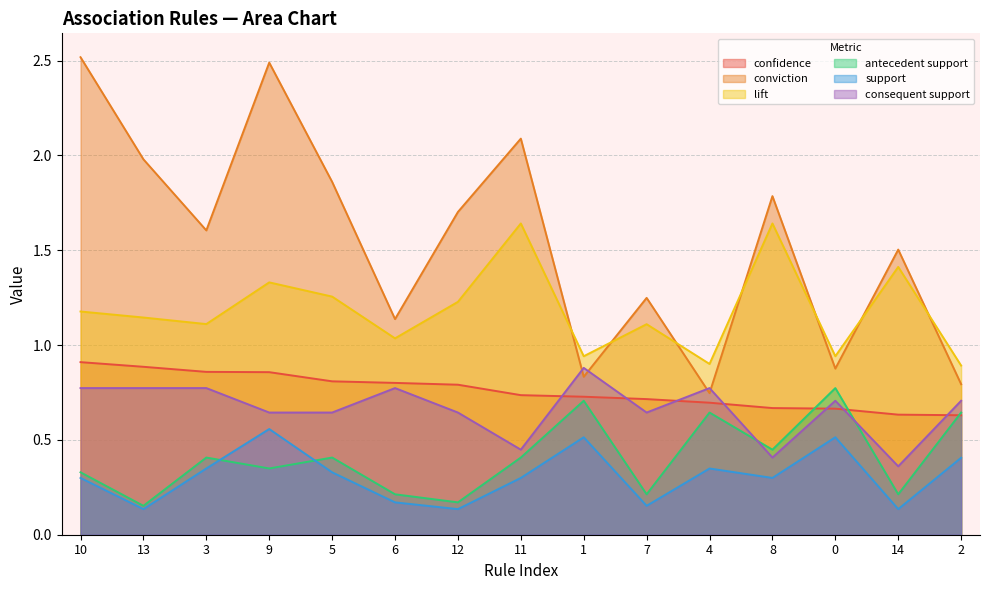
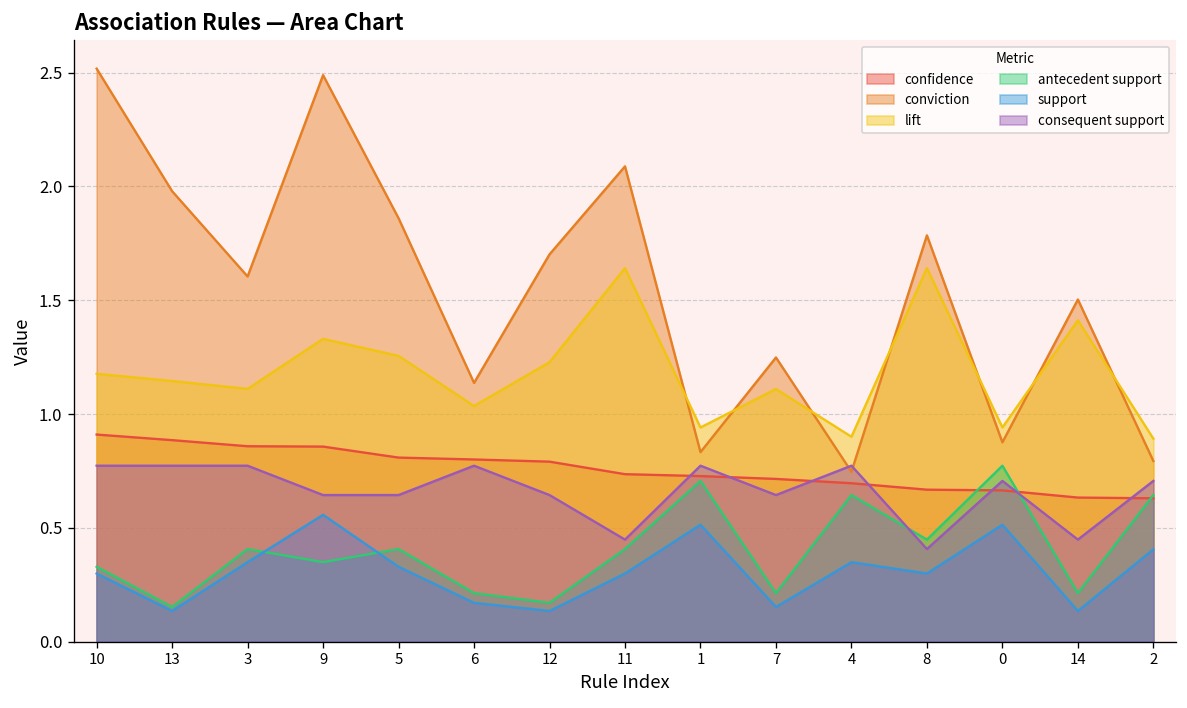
consequent support, 1: 0.88 -> 0.77
consequent support, 14: 0.36 -> 0.45
